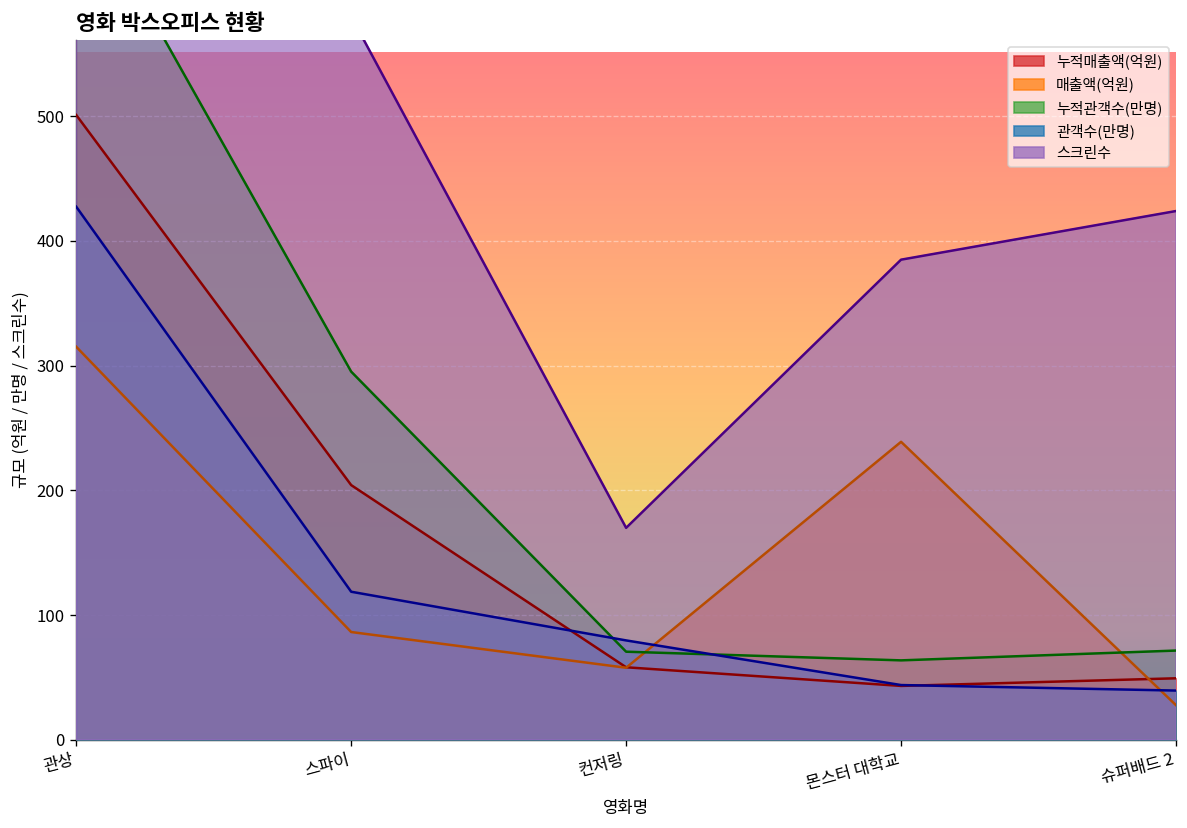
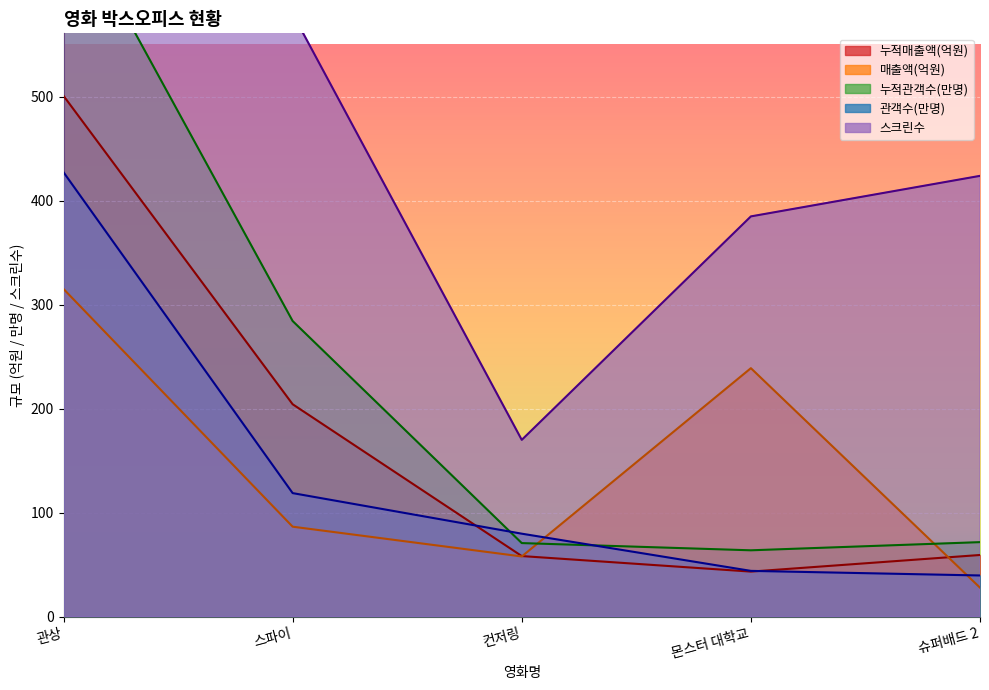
누적관객수(만명), 스파이: 295 -> 284
누적매출액(억원), 슈퍼배드 2: 49 -> 59
